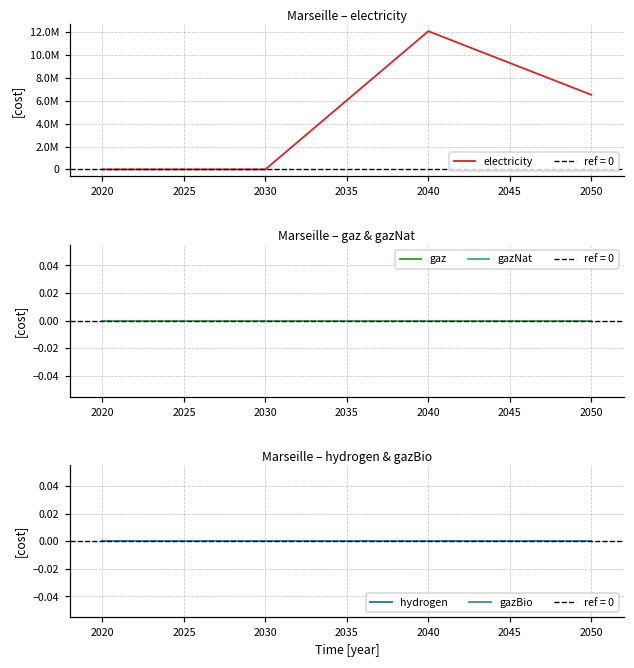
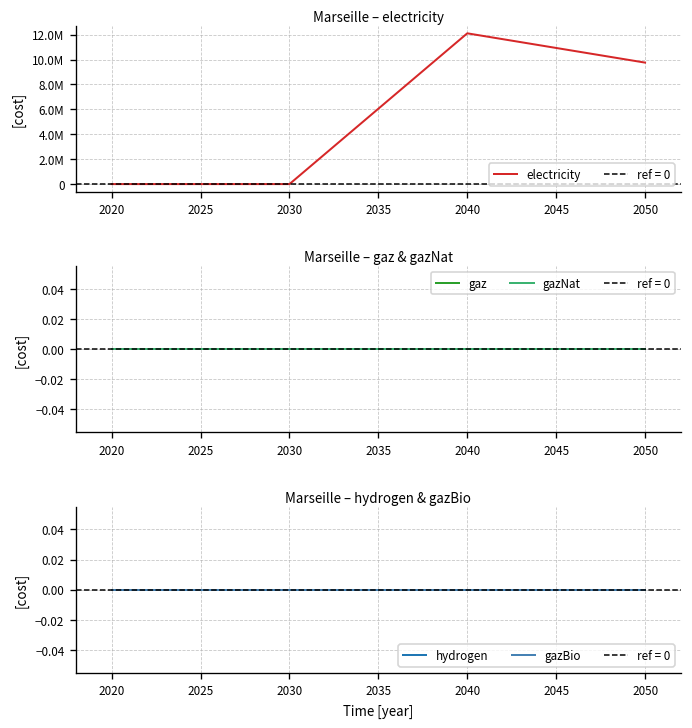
Marseille – electricity, 2050: 6500000 -> 9800000
